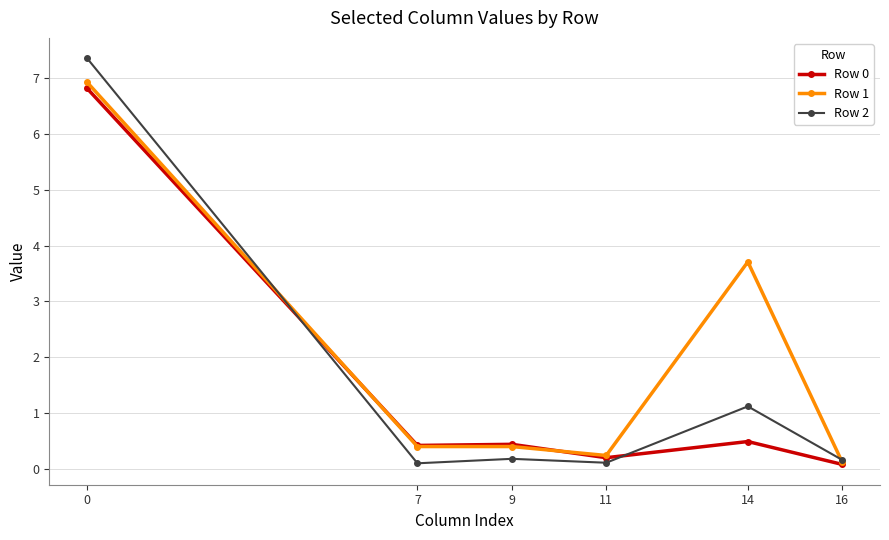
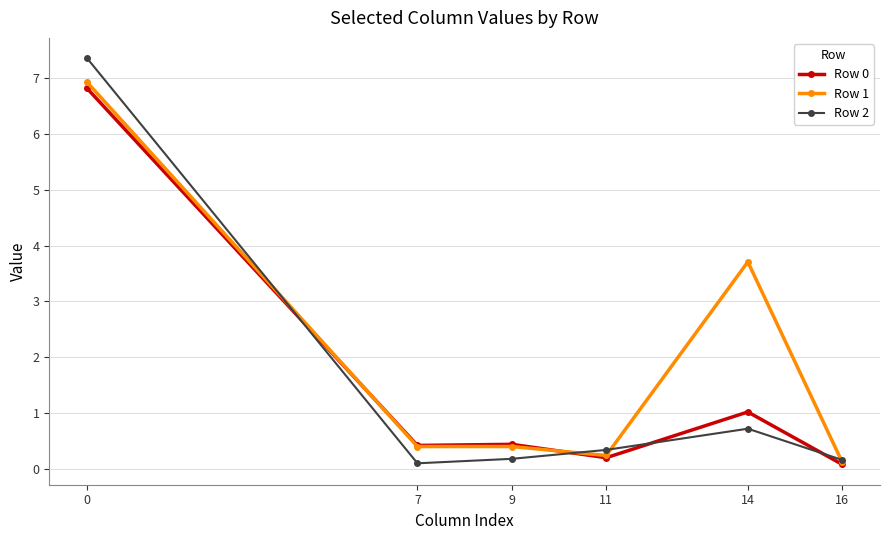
Row 2, 11: 0.1 -> 0.3
Row 0, 14: 0.5 -> 1.0
Row 2, 14: 1.1 -> 0.7
